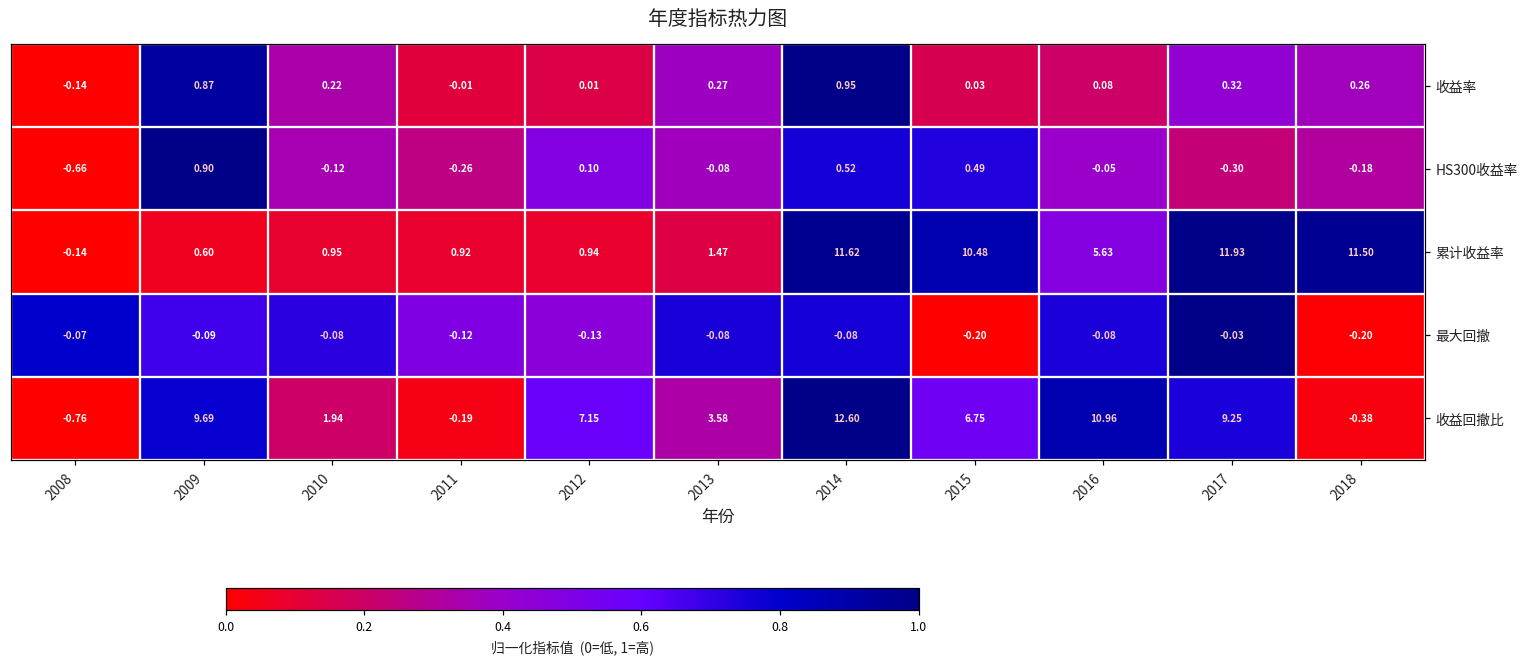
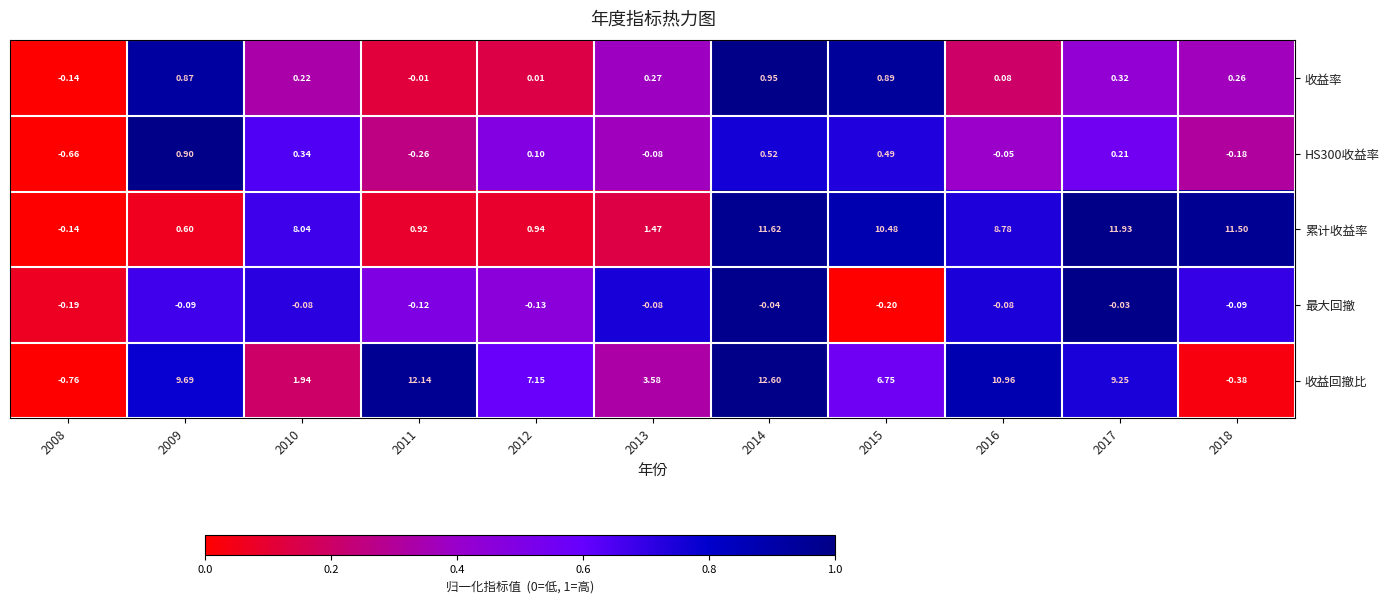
收益率, 2015: 0.03 -> 0.89
HS300收益率, 2010: -0.12 -> 0.34
HS300收益率, 2017: -0.30 -> 0.21
累计收益率, 2010: 0.95 -> 8.04
累计收益率, 2016: 5.63 -> 8.78
最大回撤, 2008: -0.07 -> -0.19
最大回撤, 2014: -0.08 -> -0.04
最大回撤, 2018: -0.20 -> -0.09
收益回撤比, 2011: -0.19 -> 12.14
